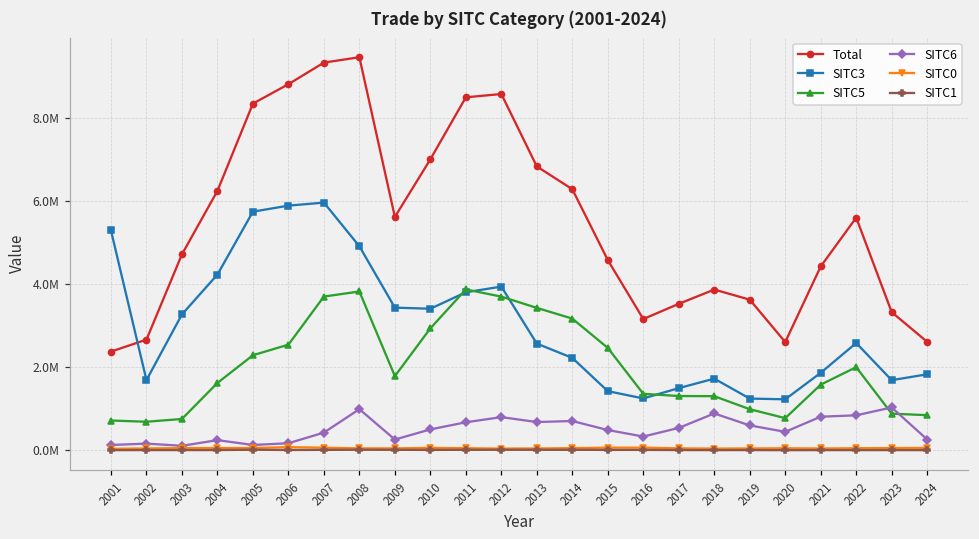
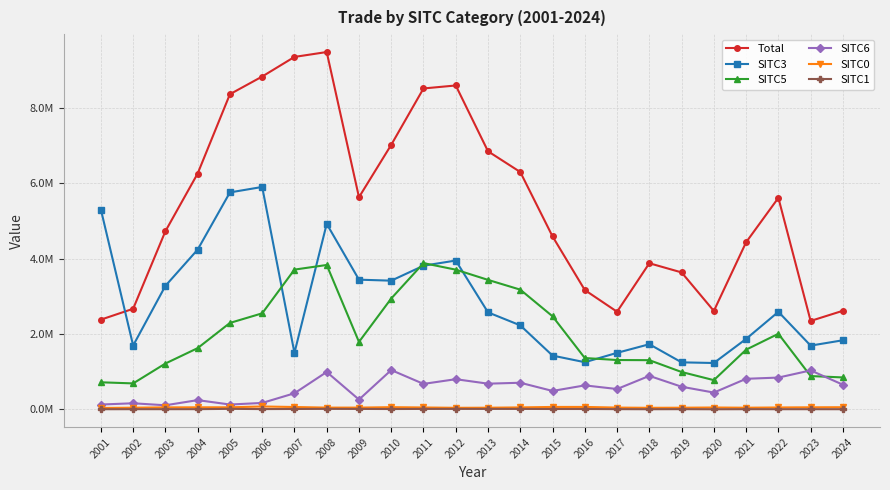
SITC5, 2003: 800000 -> 1200000
SITC3, 2007: 6000000 -> 1500000
SITC6, 2010: 500000 -> 1000000
SITC6, 2016: 300000 -> 600000
Total, 2017: 3500000 -> 2600000
Total, 2023: 3300000 -> 2300000
SITC6, 2024: 300000 -> 700000
